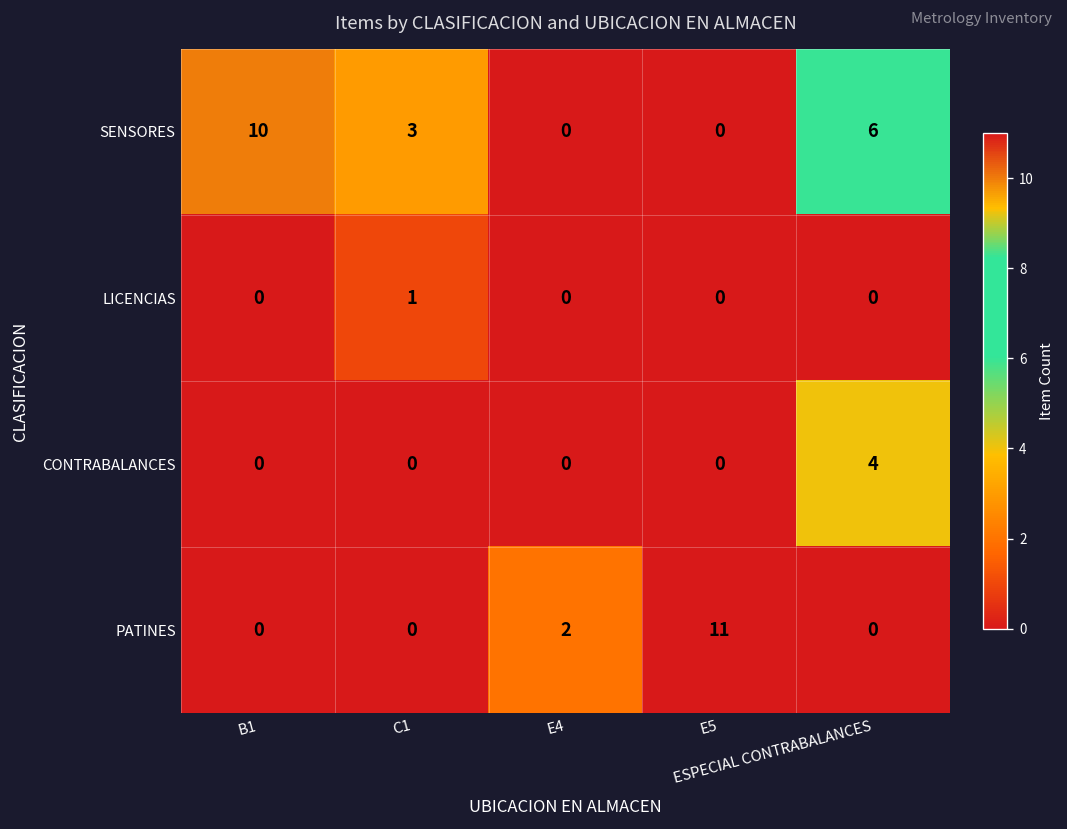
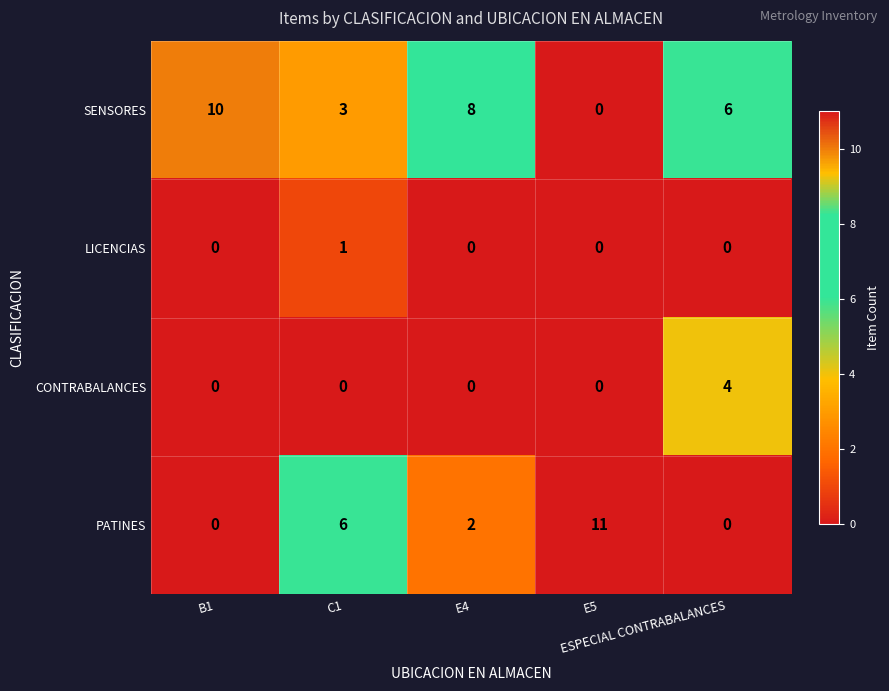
SENSORES, E4: 0 -> 8
PATINES, C1: 0 -> 6
